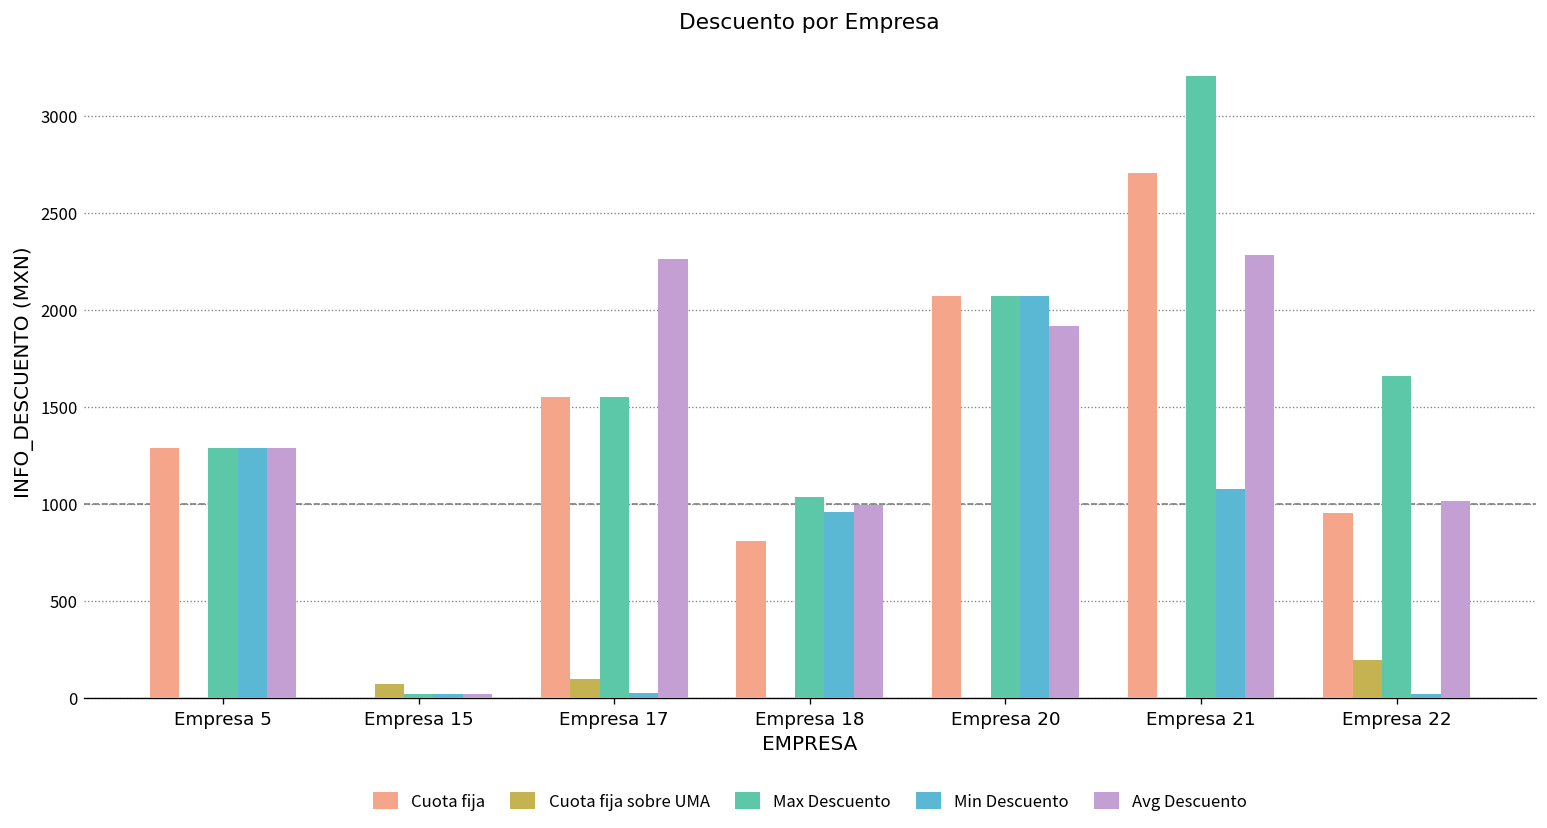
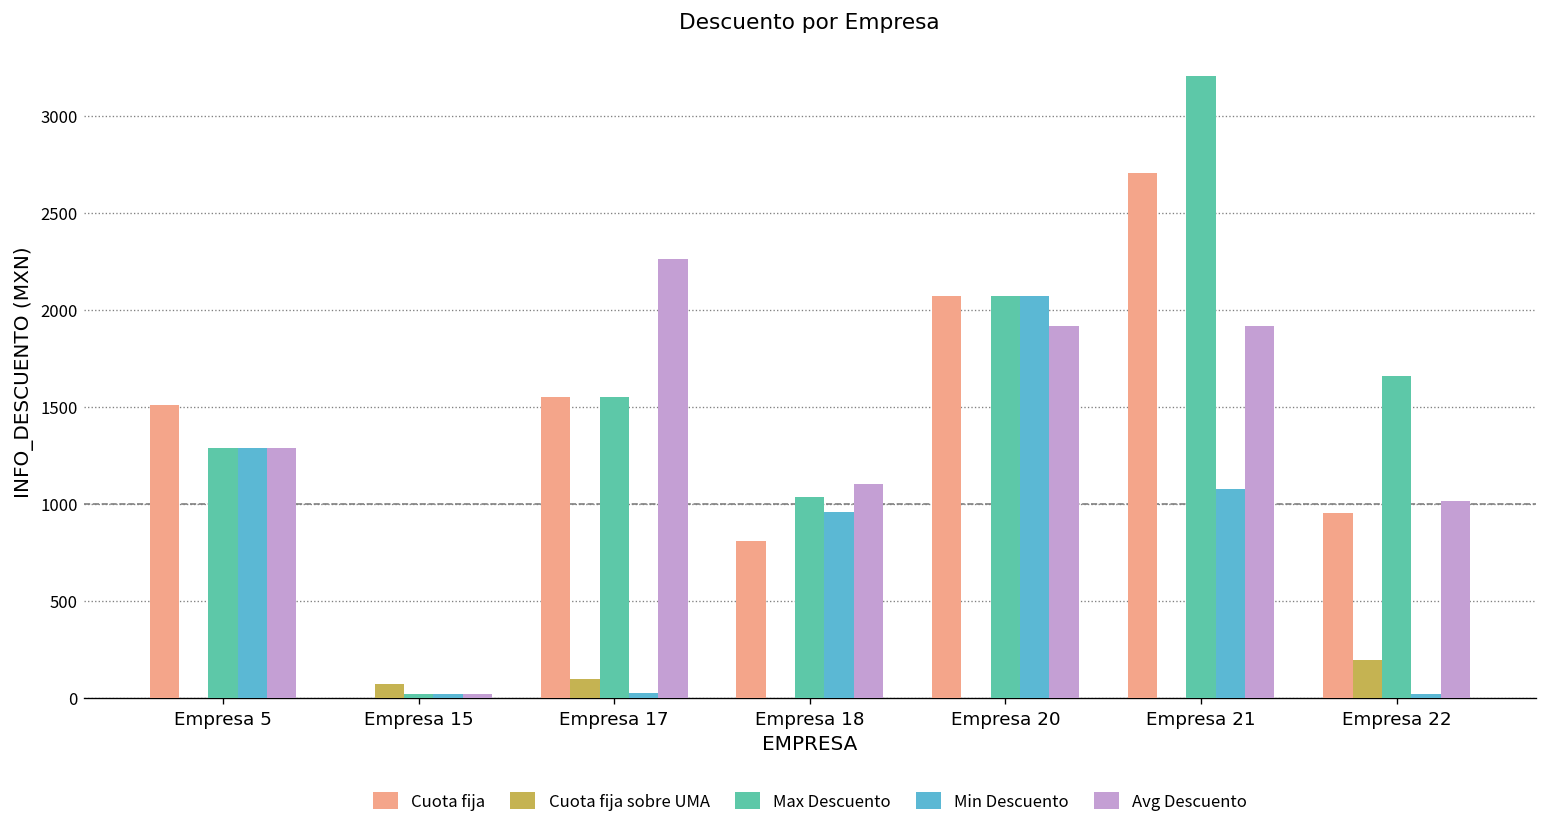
Cuota fija, Empresa 5: 1290 -> 1510
Avg Descuento, Empresa 18: 1000 -> 1100
Avg Descuento, Empresa 21: 2280 -> 1910
